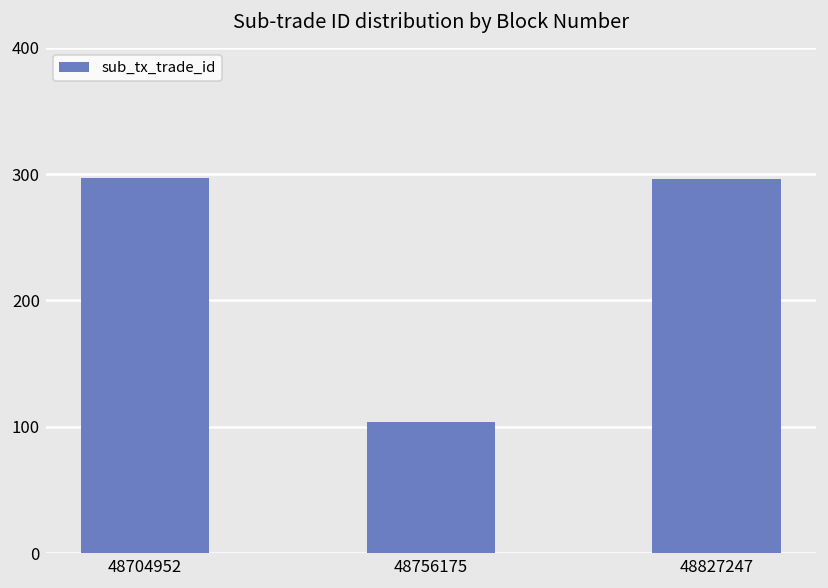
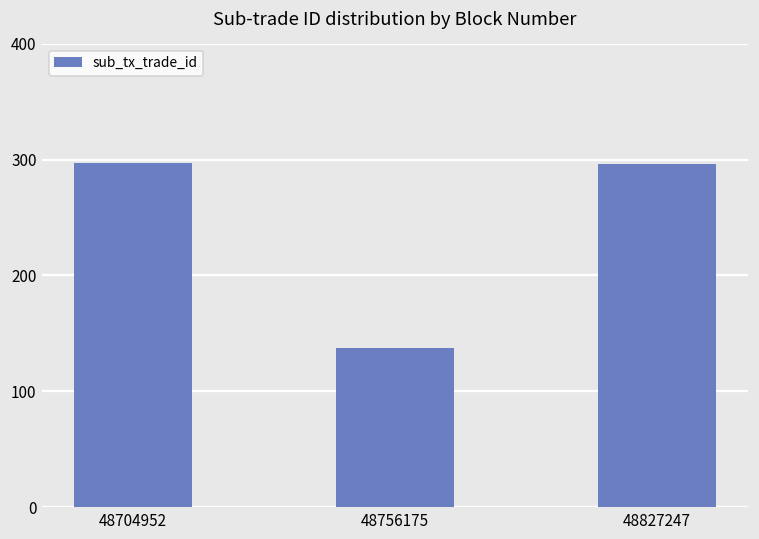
48756175: 104 -> 137
